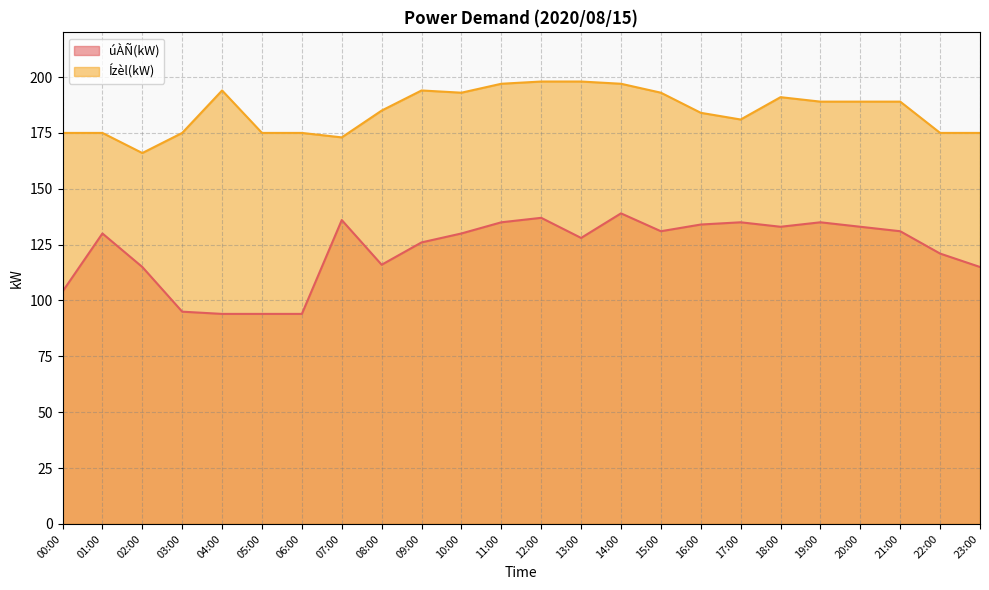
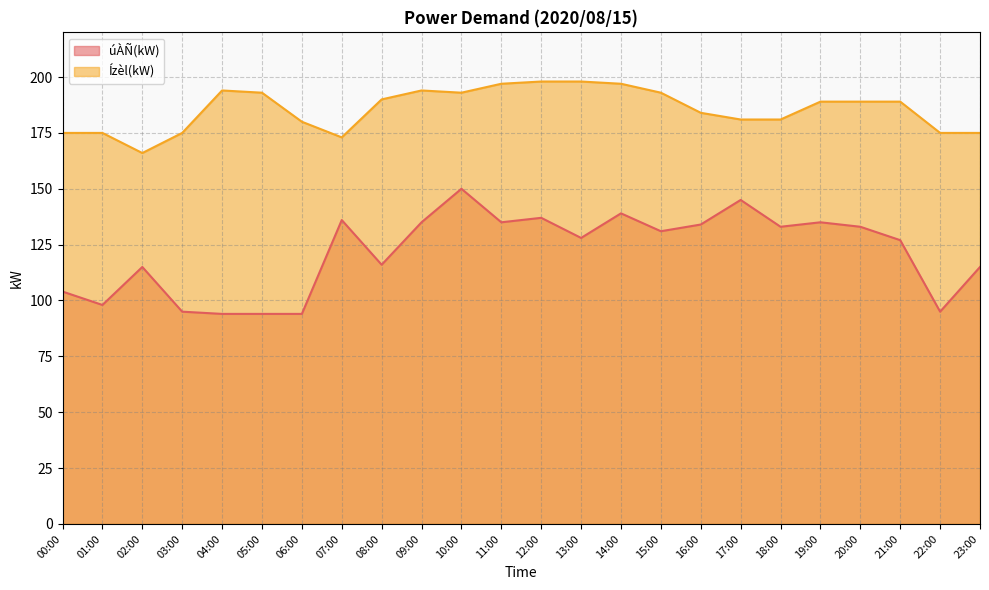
úÀÑ(kW), 01:00: 130 -> 98
Ízèl(kW), 05:00: 175 -> 193
Ízèl(kW), 06:00: 175 -> 180
Ízèl(kW), 08:00: 185 -> 190
úÀÑ(kW), 09:00: 126 -> 135
úÀÑ(kW), 10:00: 130 -> 150
úÀÑ(kW), 17:00: 135 -> 145
Ízèl(kW), 18:00: 191 -> 181
úÀÑ(kW), 21:00: 131 -> 127
úÀÑ(kW), 22:00: 121 -> 95
